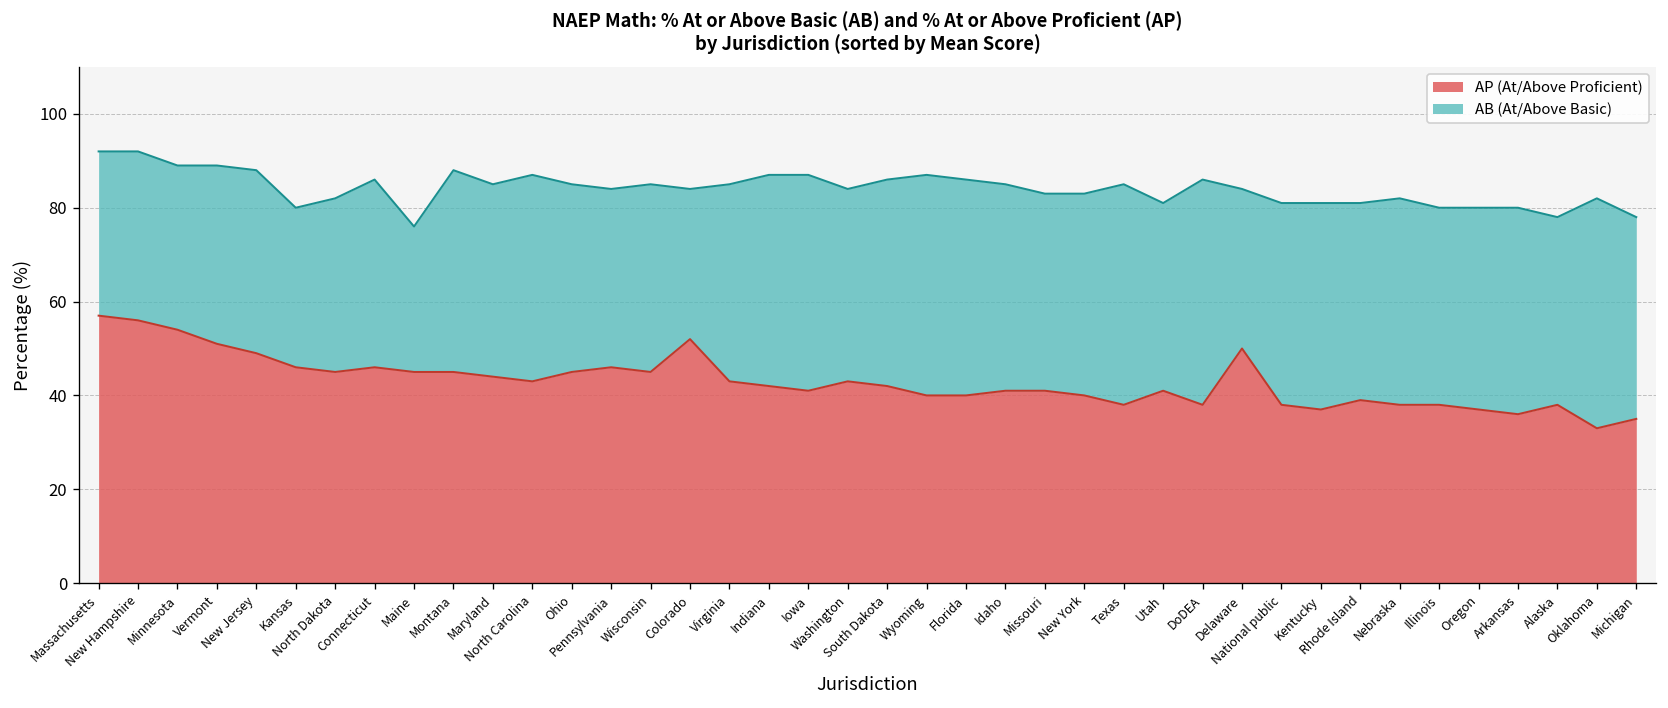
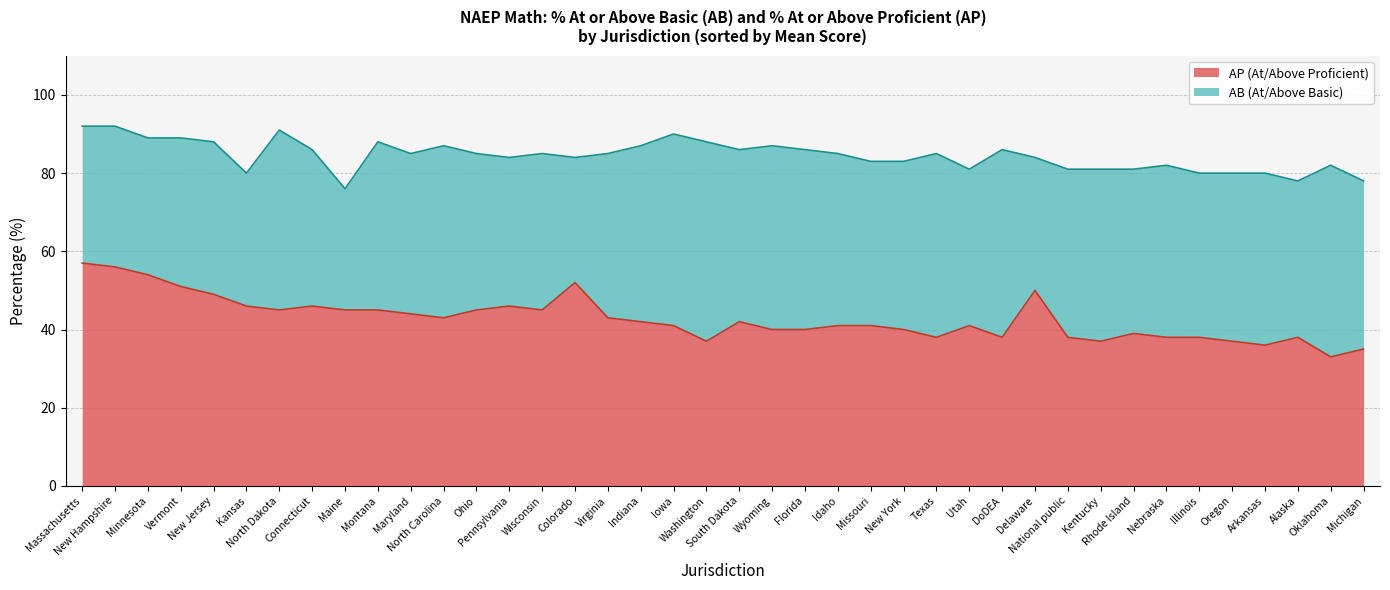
AB (At/Above Basic), North Dakota: 82 -> 91
AB (At/Above Basic), Iowa: 87 -> 90
AP (At/Above Proficient), Washington: 43 -> 37
AB (At/Above Basic), Washington: 84 -> 88
